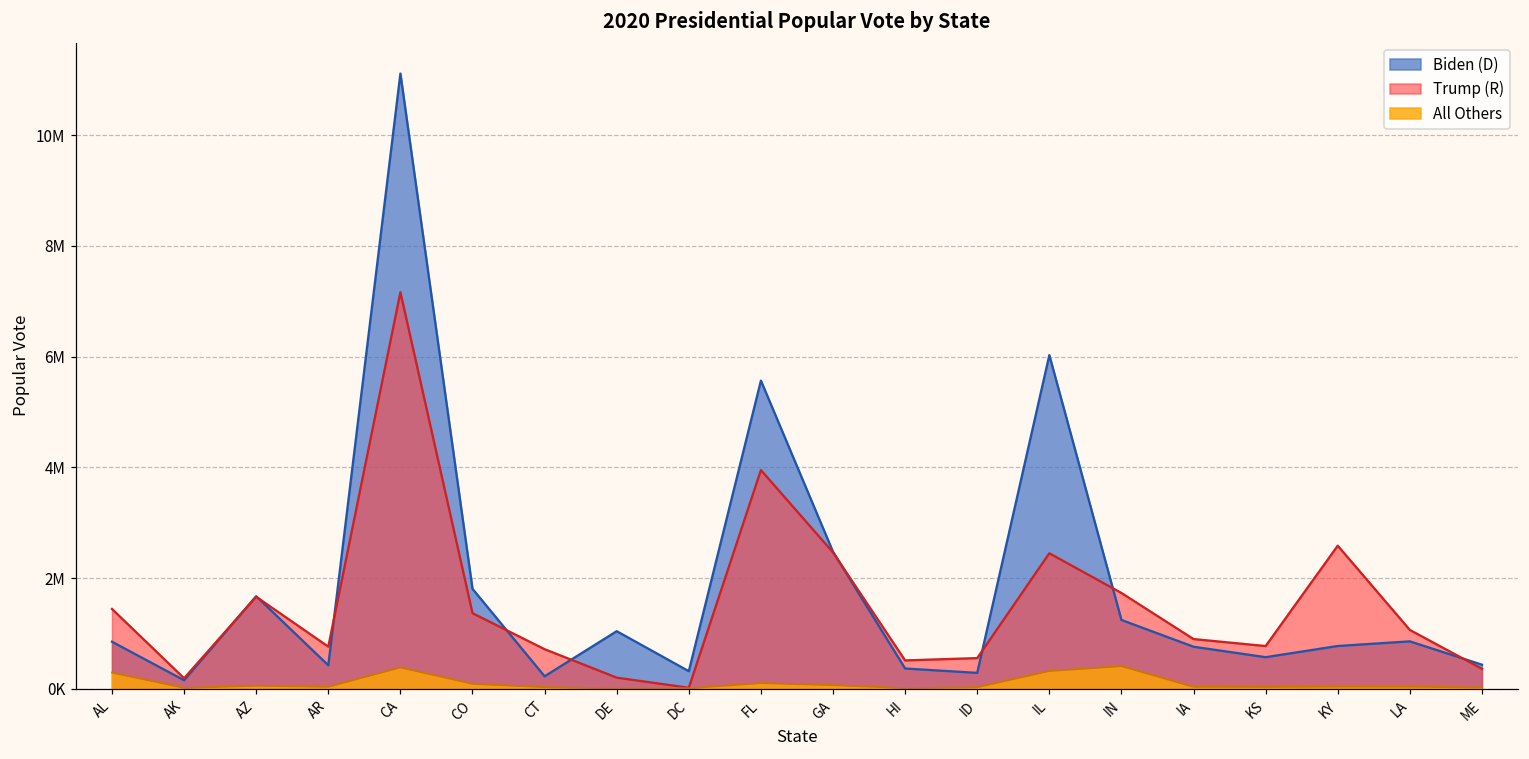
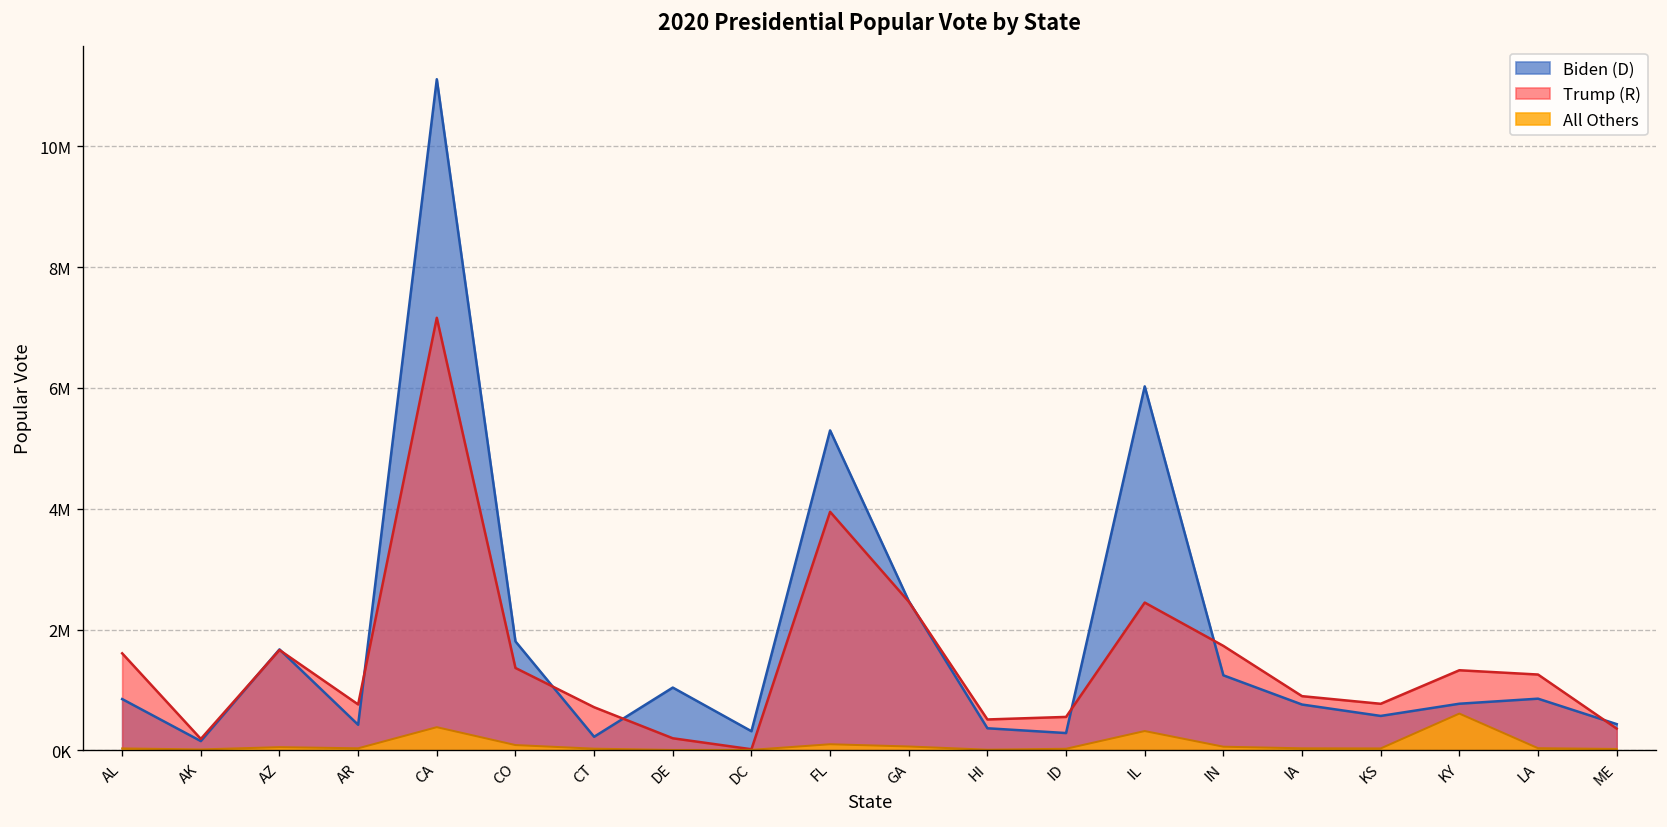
Trump (R), AL: 1400000 -> 1600000
All Others, AL: 300000 -> 0
Biden (D), FL: 5600000 -> 5300000
All Others, IN: 400000 -> 100000
Trump (R), KY: 2600000 -> 1300000
All Others, KY: 0 -> 600000
Trump (R), LA: 1100000 -> 1300000
